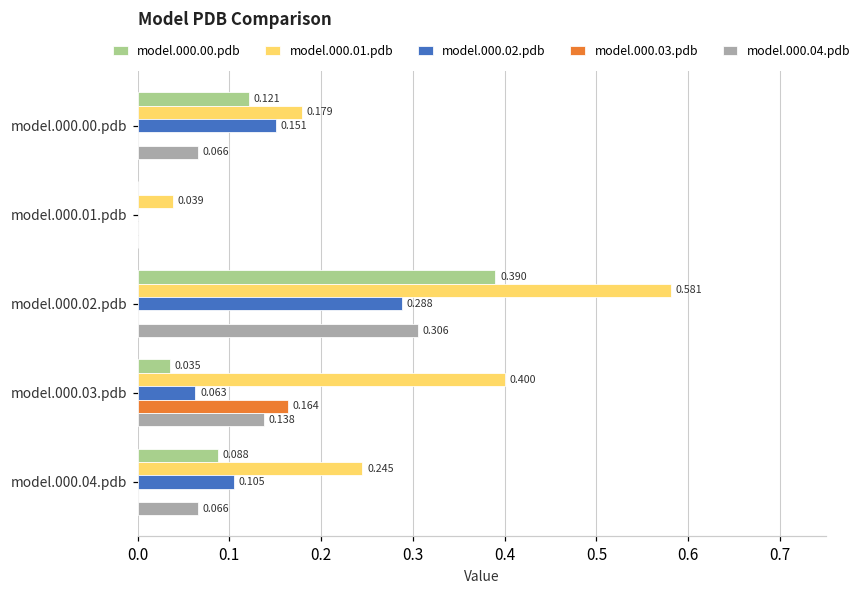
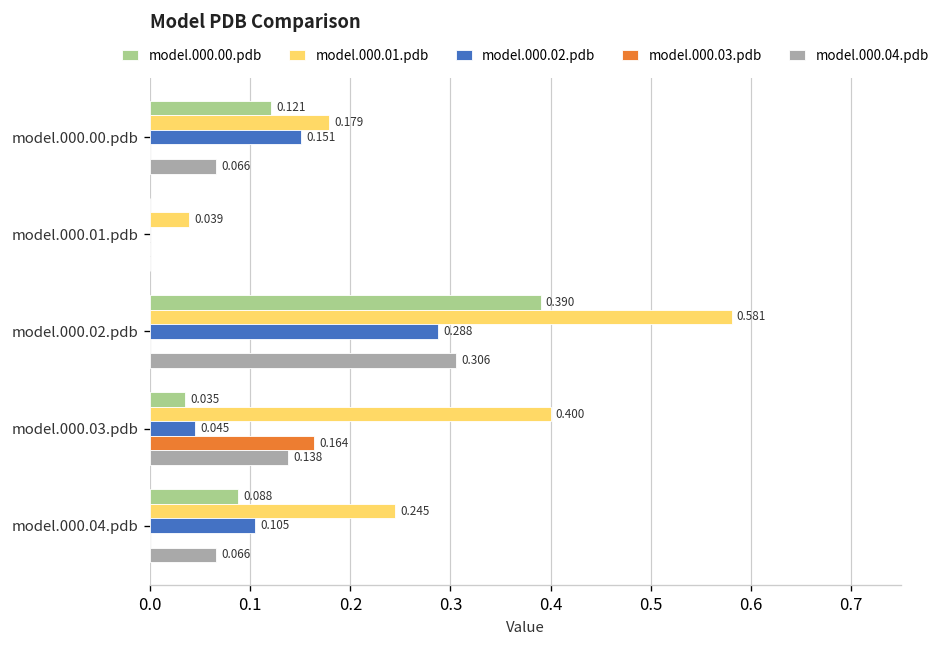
model.000.02.pdb, model.000.03.pdb: 0.063 -> 0.045
